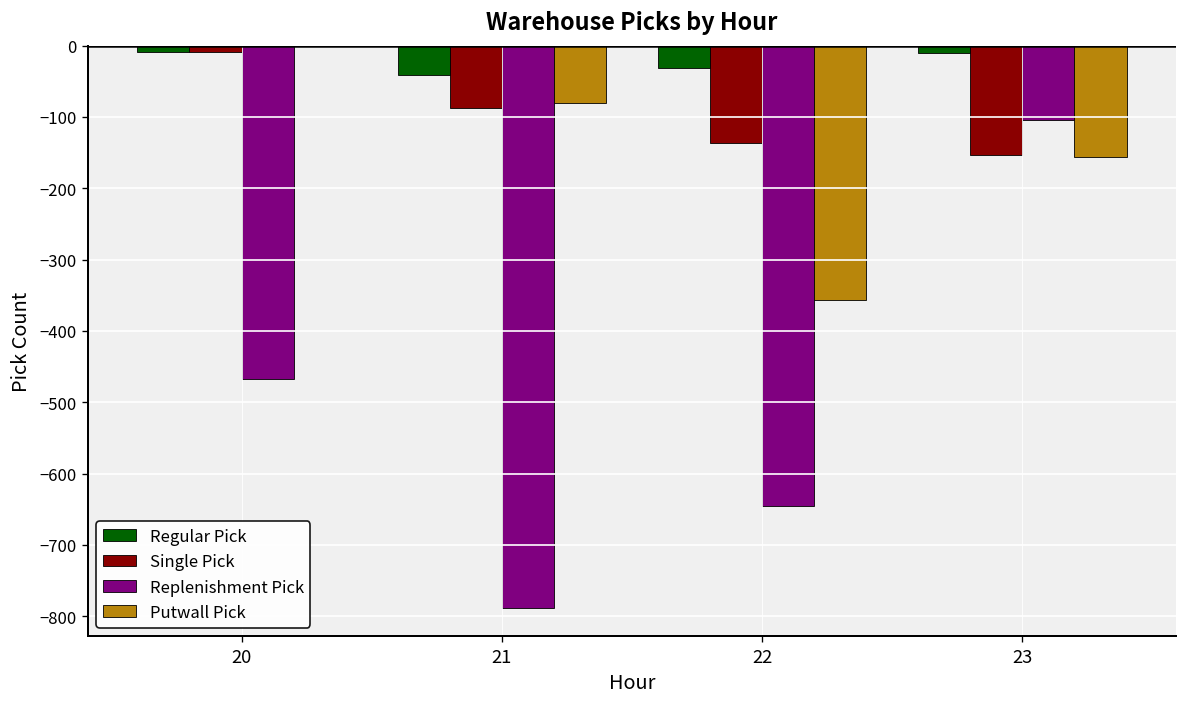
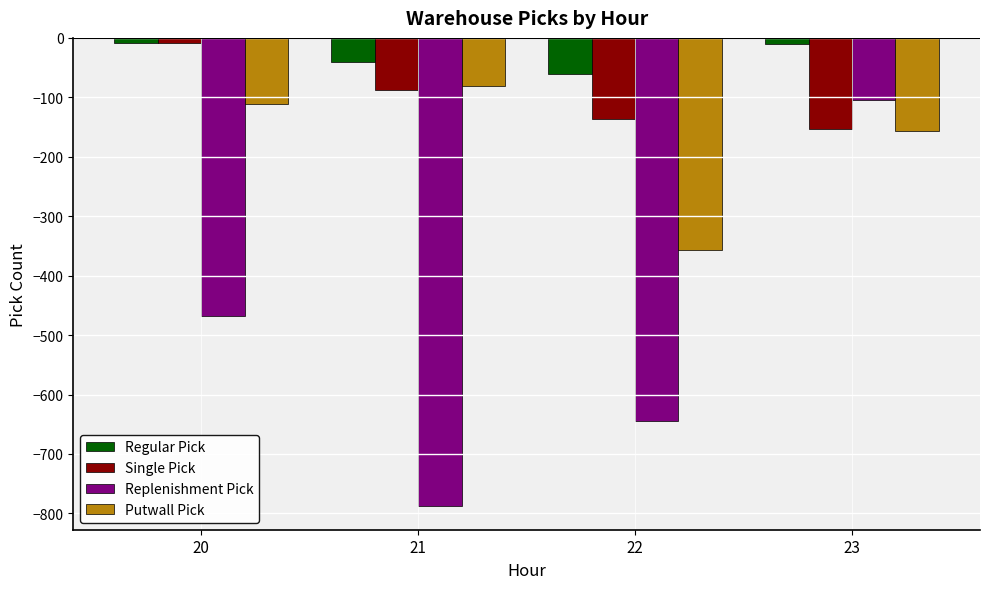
Putwall Pick, 20: 0 -> -110
Regular Pick, 22: -30 -> -60
